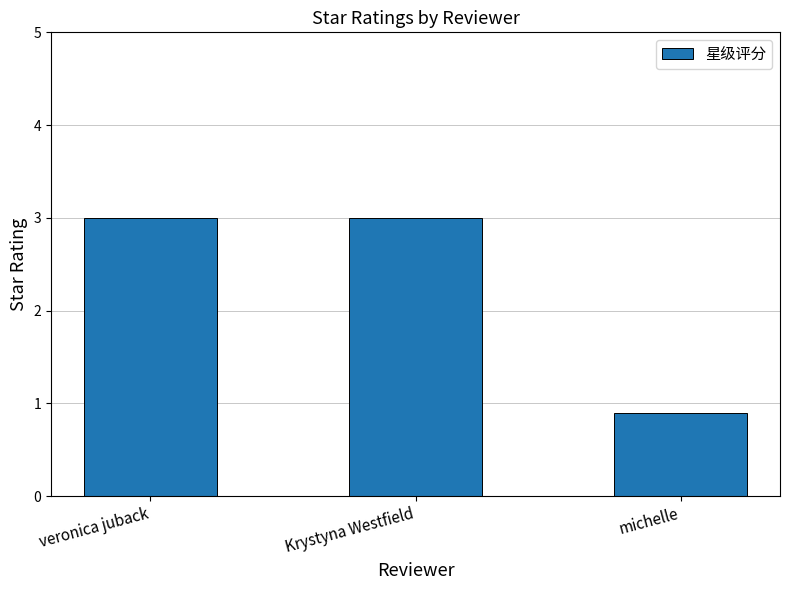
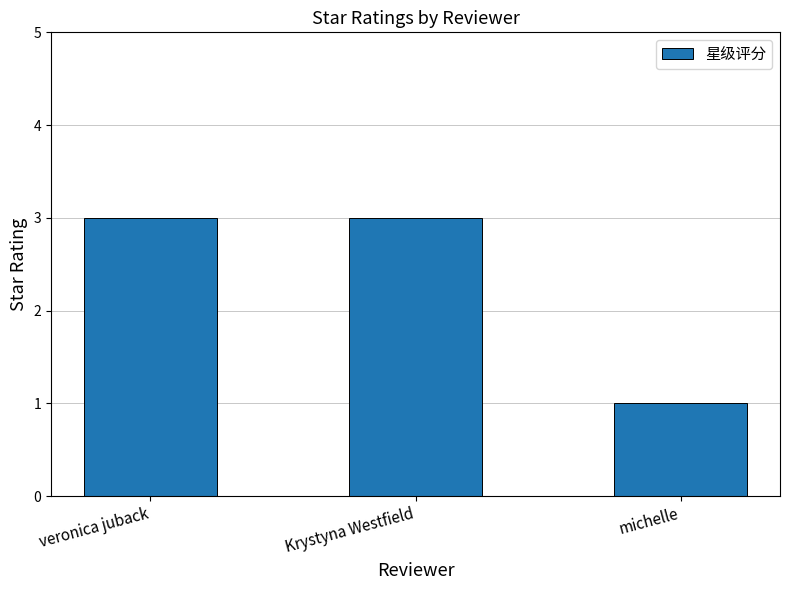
michelle: 0.9 -> 1.0
